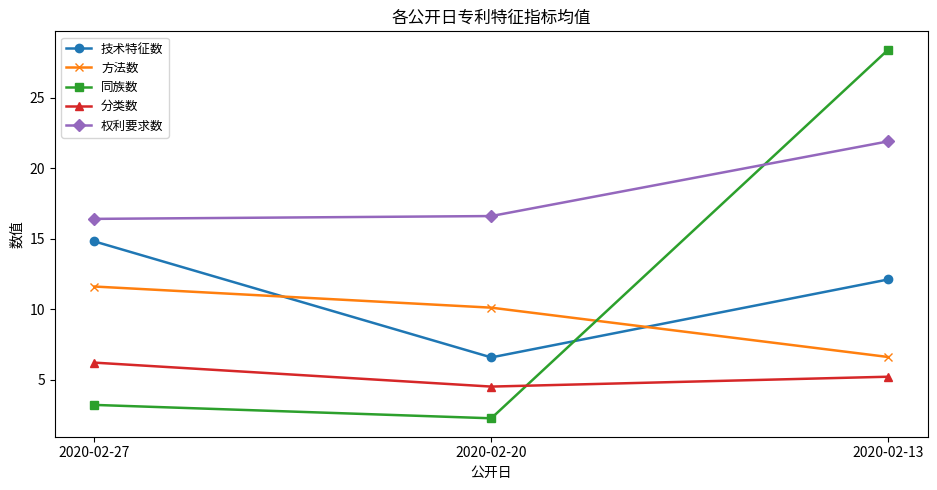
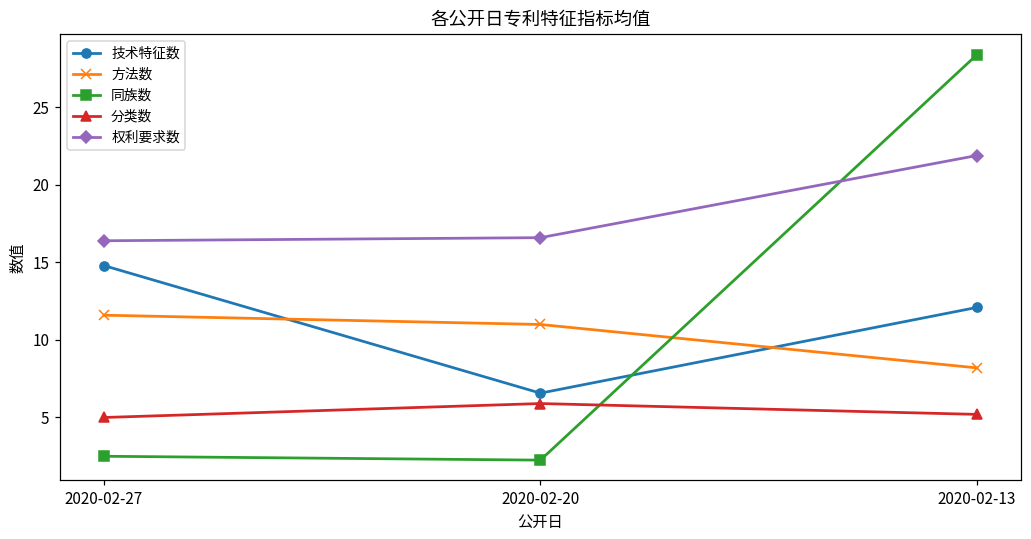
同族数, 2020-02-27: 3.2 -> 2.5
分类数, 2020-02-27: 6.2 -> 5.0
方法数, 2020-02-20: 10.1 -> 11.0
分类数, 2020-02-20: 4.5 -> 5.9
方法数, 2020-02-13: 6.6 -> 8.2
